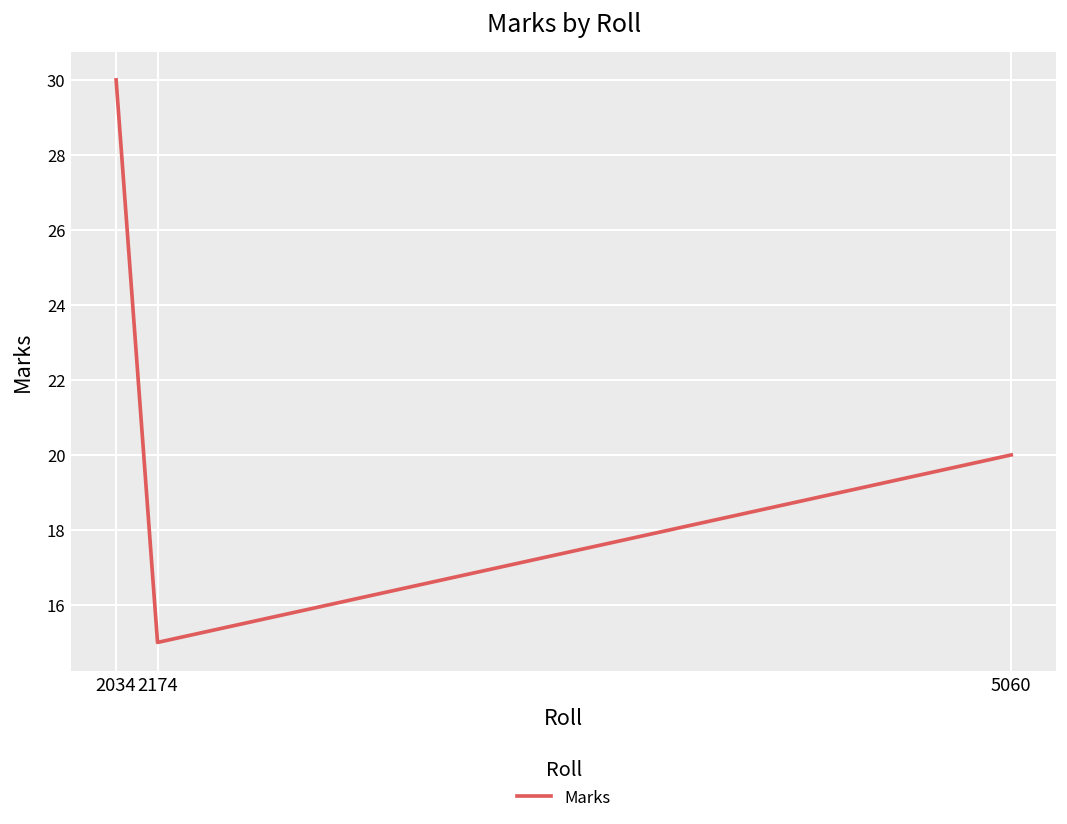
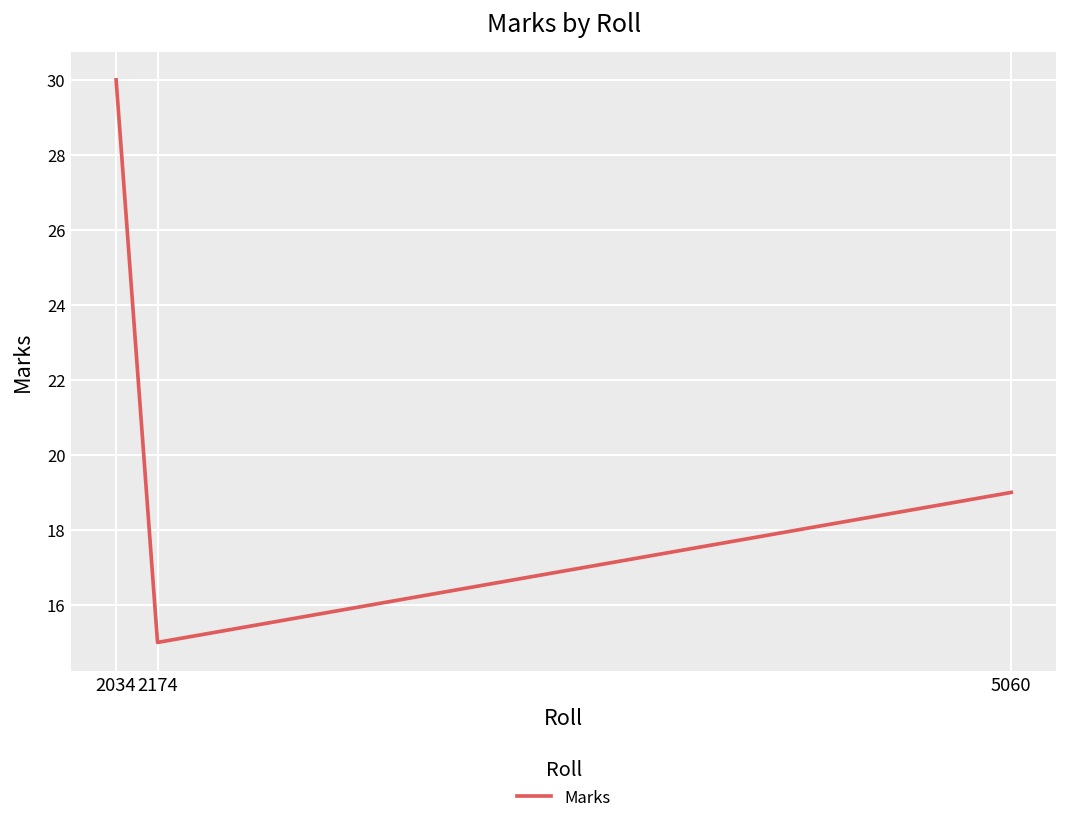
5060: 20 -> 19
